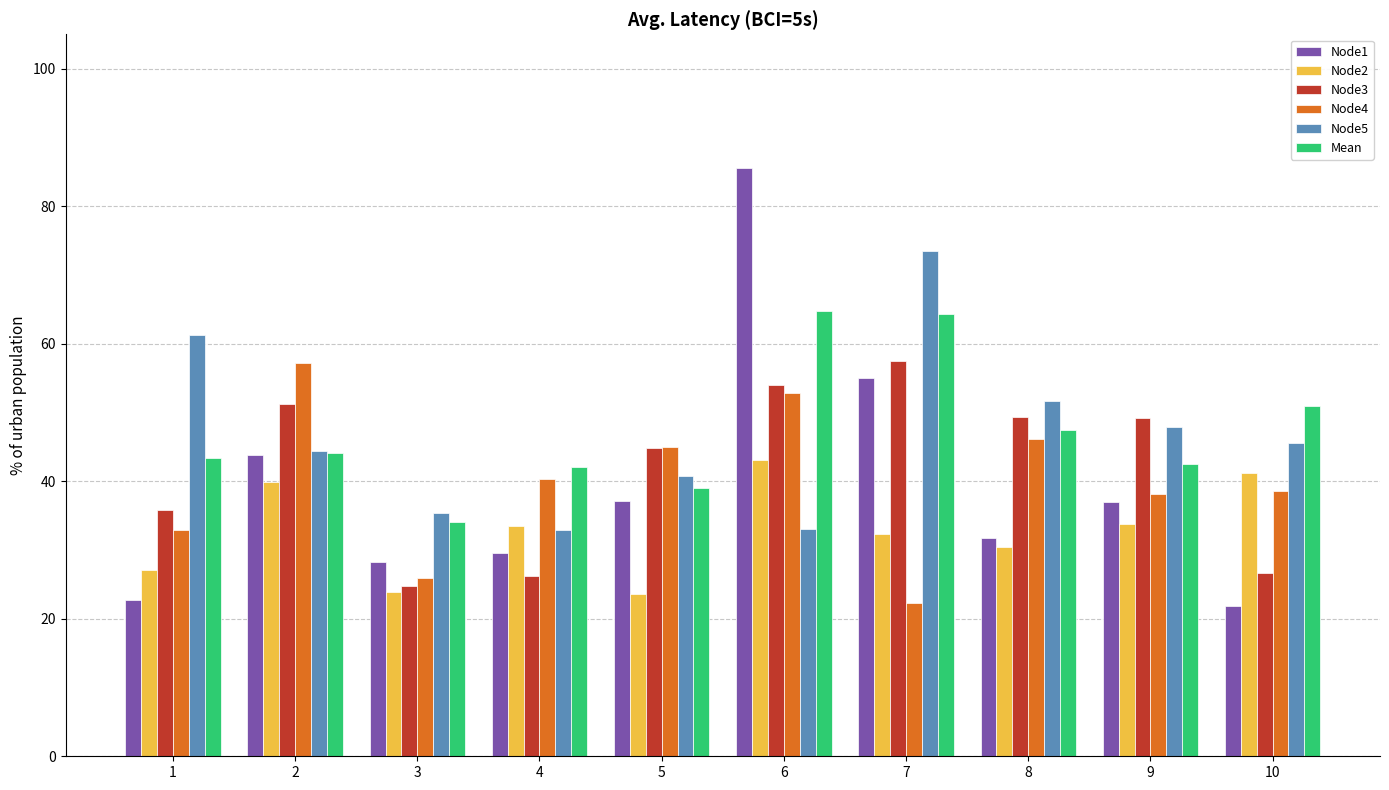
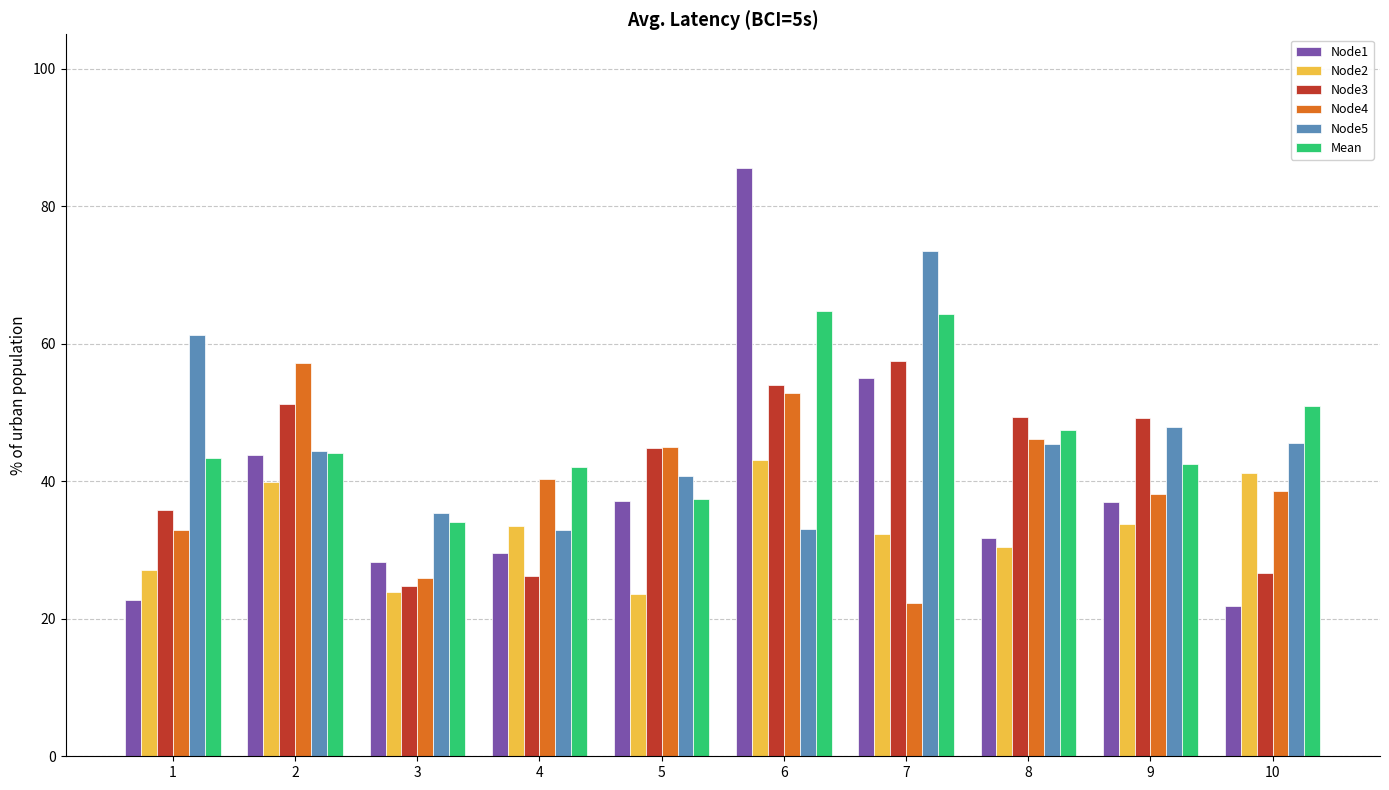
Mean, 5: 39 -> 37
Node5, 8: 52 -> 45
